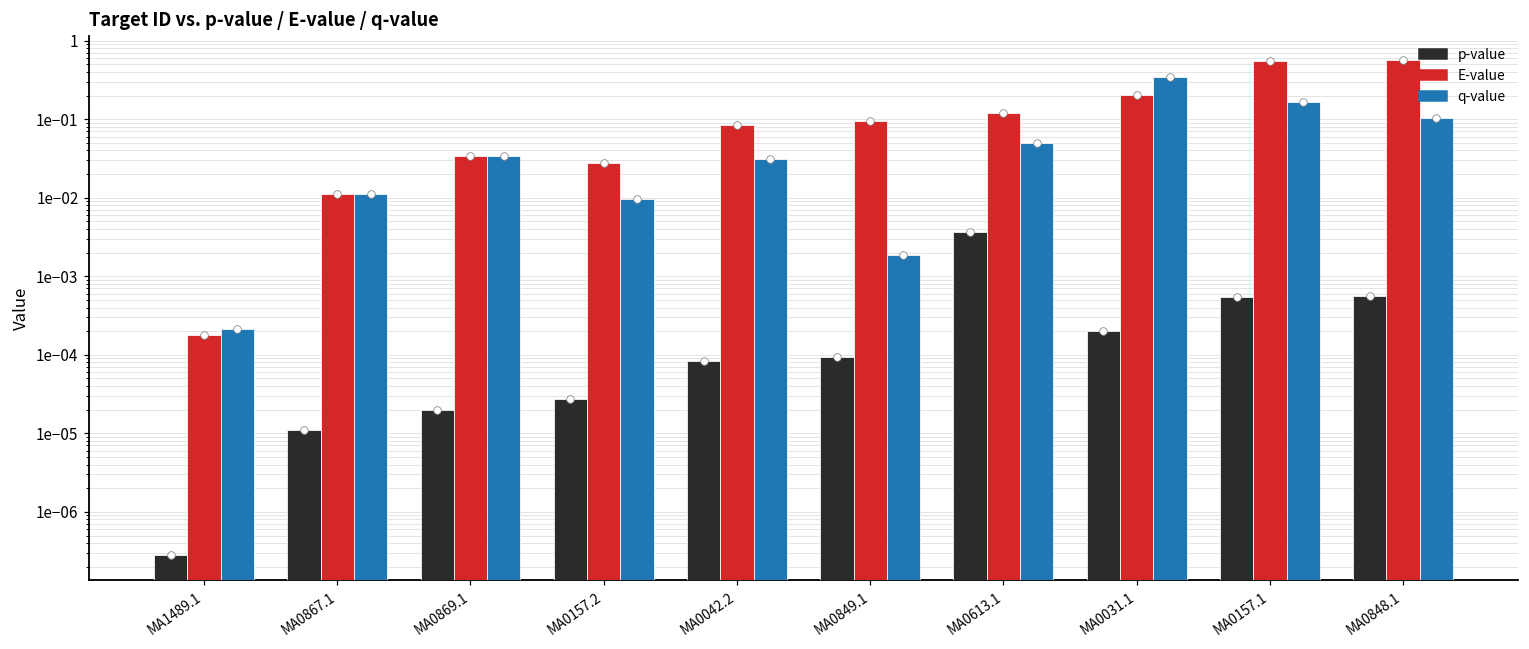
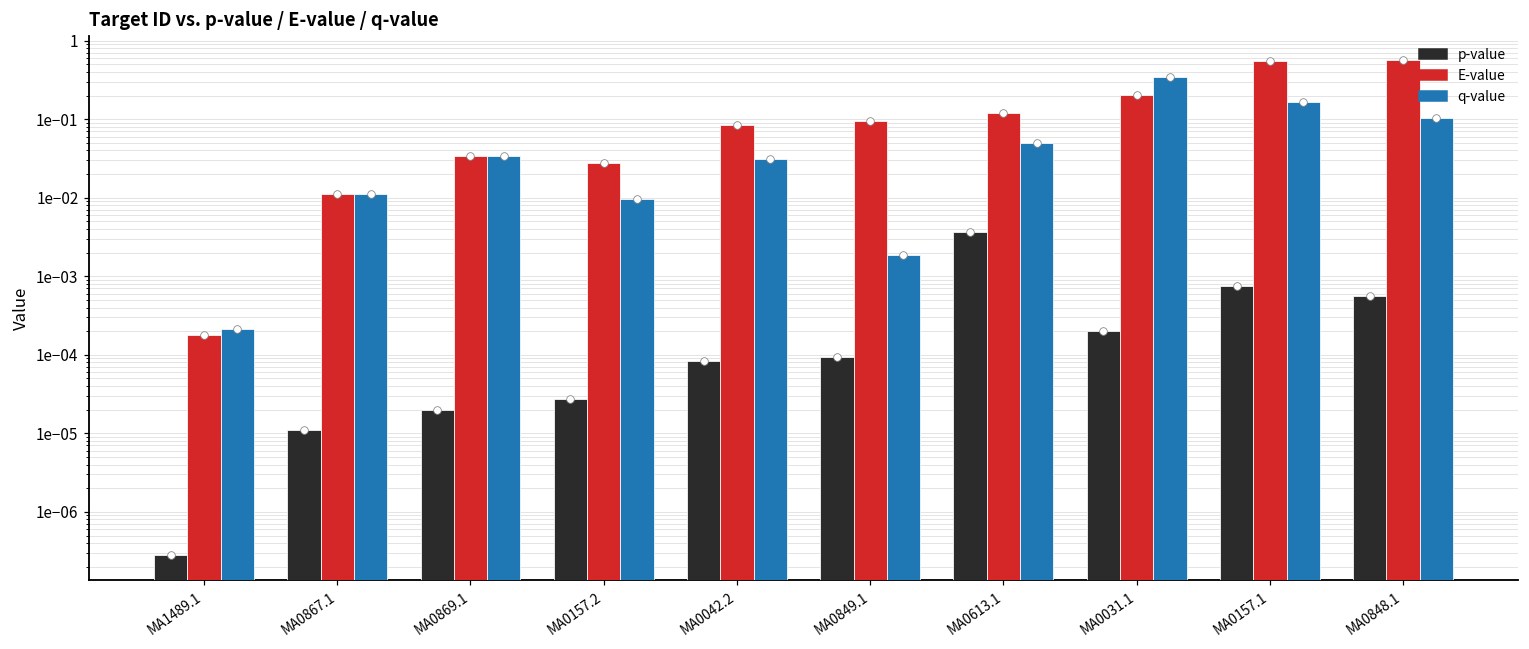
p-value, MA0157.1: 0.0005 -> 0.0007
